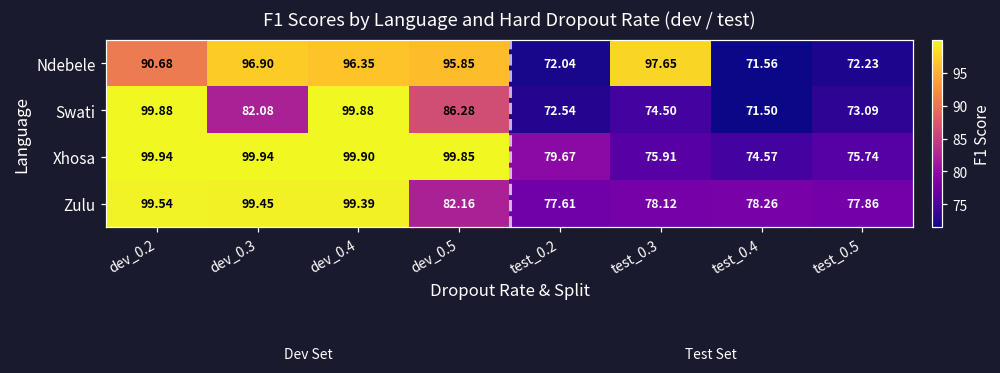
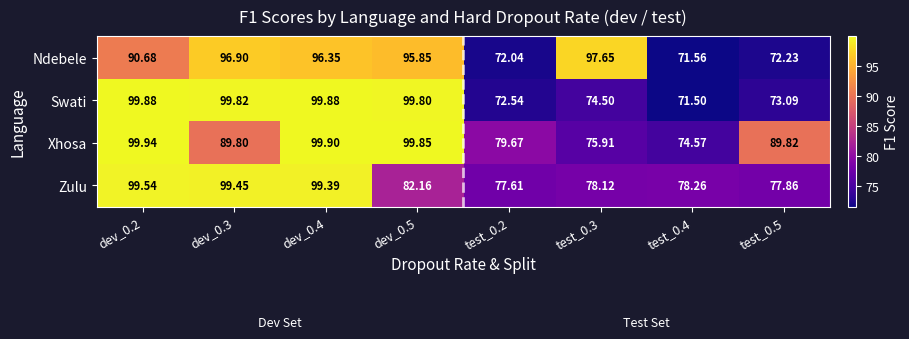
Swati, dev_0.3: 82.08 -> 99.82
Swati, dev_0.5: 86.28 -> 99.80
Xhosa, dev_0.3: 99.94 -> 89.80
Xhosa, test_0.5: 75.74 -> 89.82
